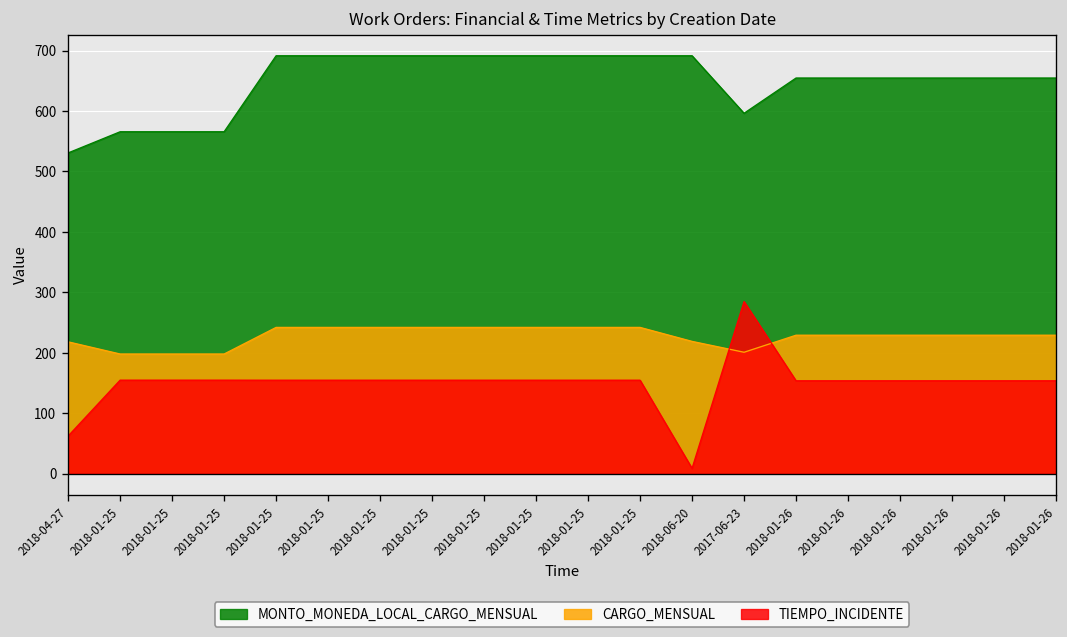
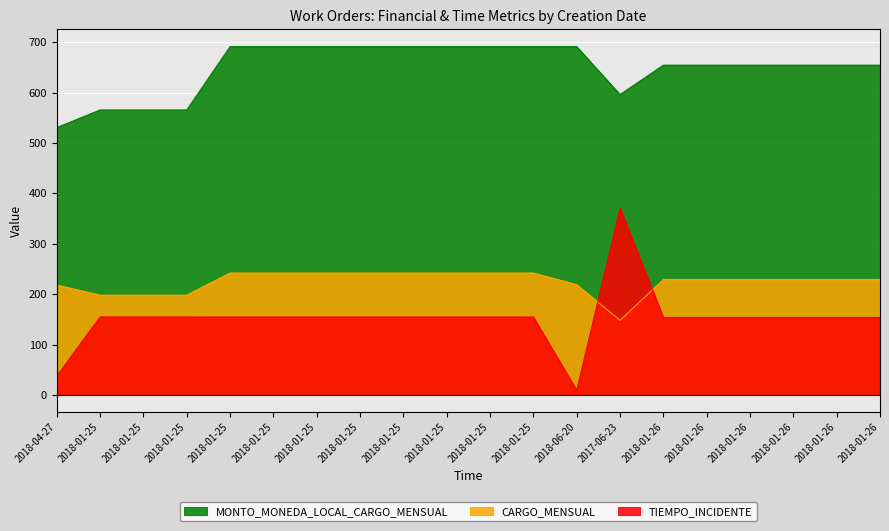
TIEMPO_INCIDENTE, 2018-04-27: 60 -> 40
CARGO_MENSUAL, 2017-06-23: 200 -> 150
TIEMPO_INCIDENTE, 2017-06-23: 280 -> 370
